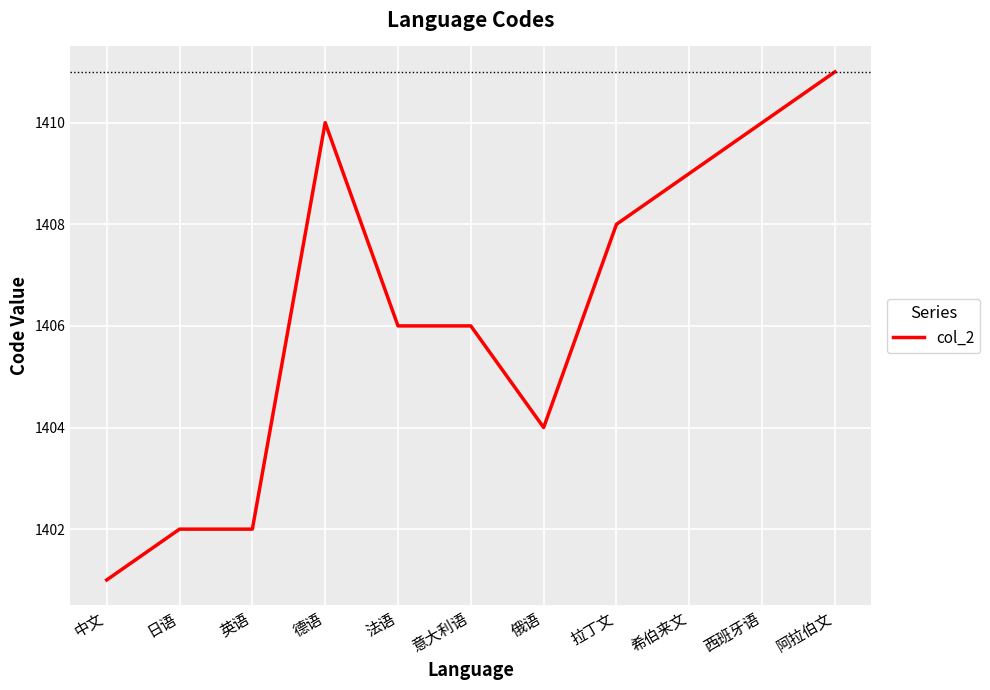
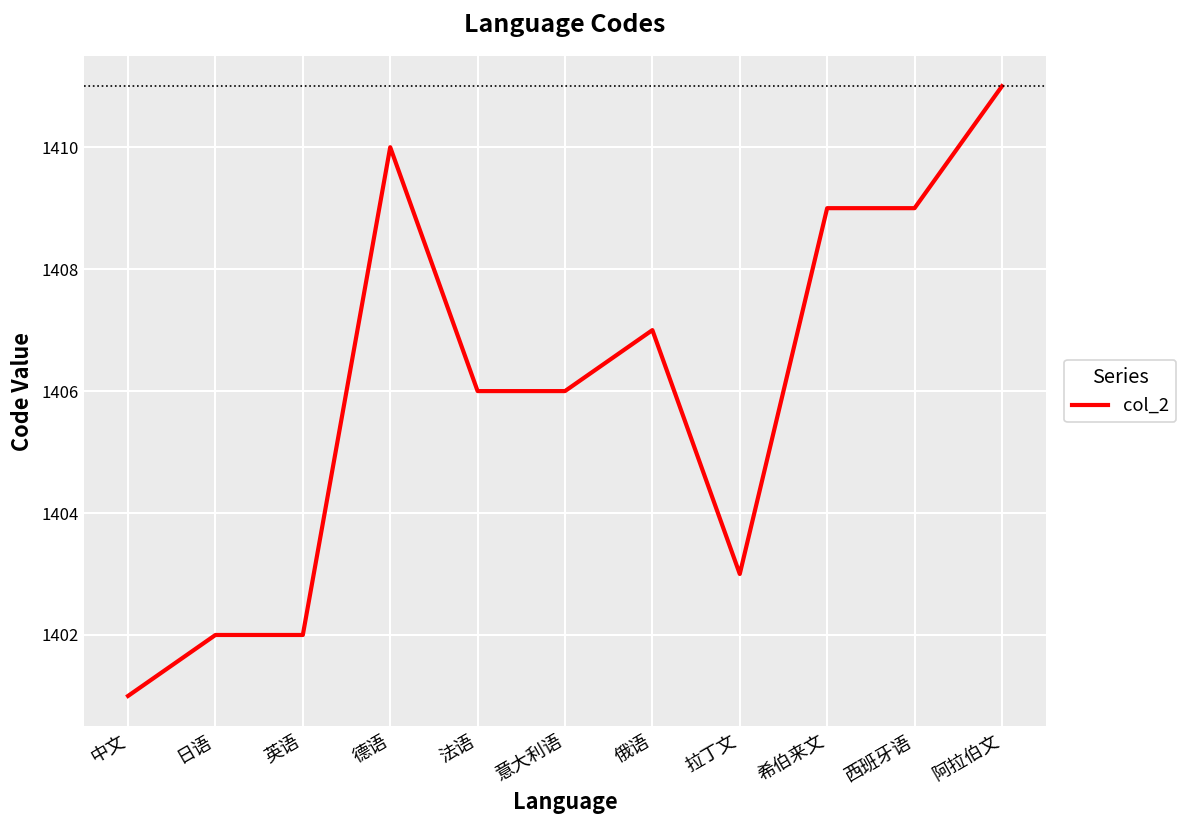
俄语: 1404 -> 1407
拉丁文: 1408 -> 1403
西班牙语: 1410 -> 1409
